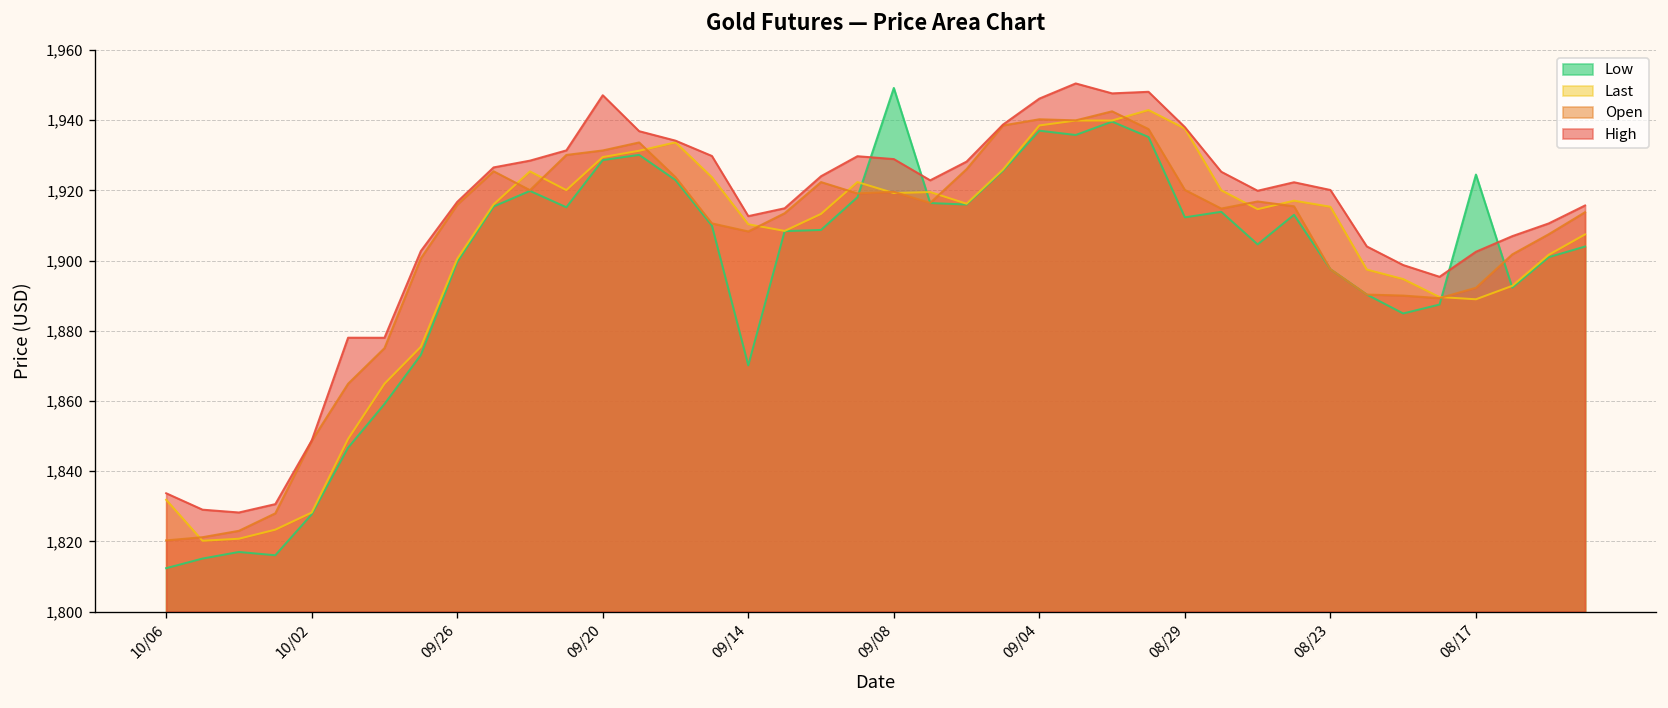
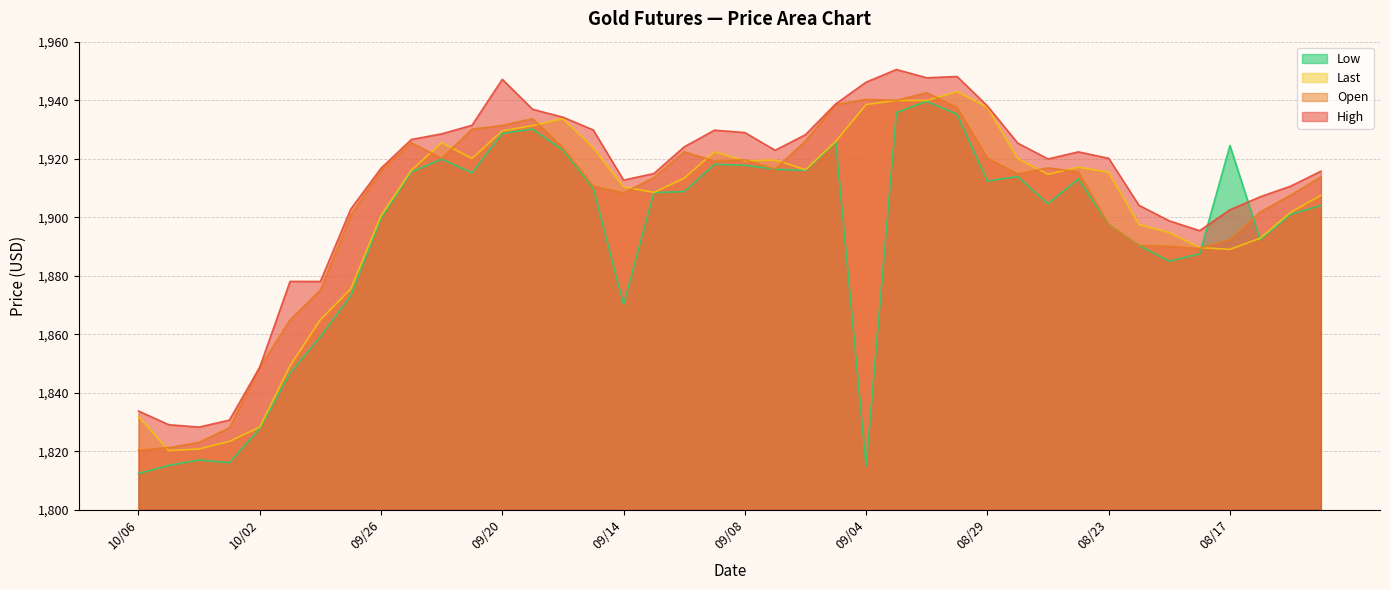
Low, 09/08: 1,949 -> 1,918
Low, 09/04: 1,937 -> 1,815
